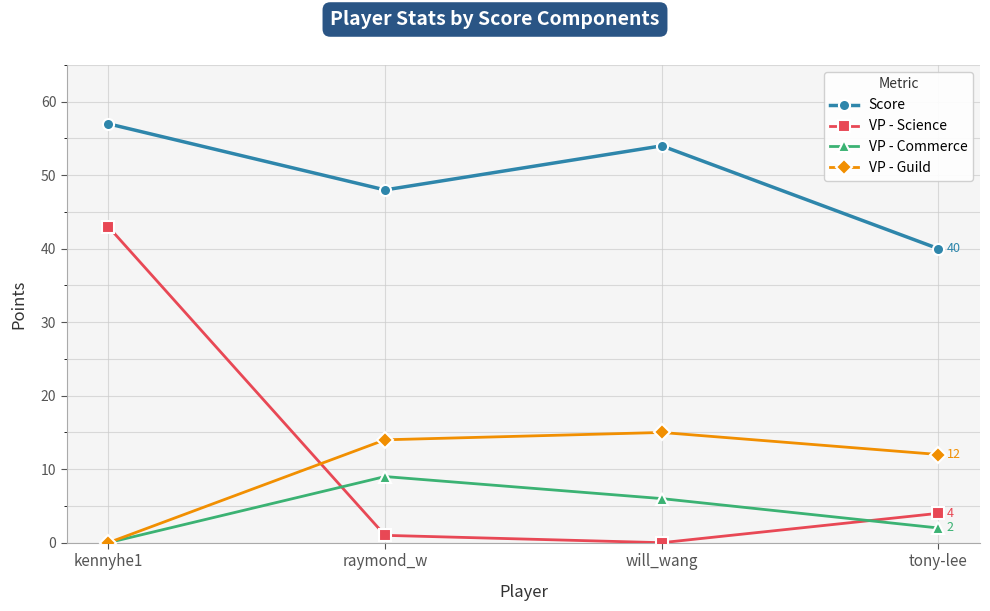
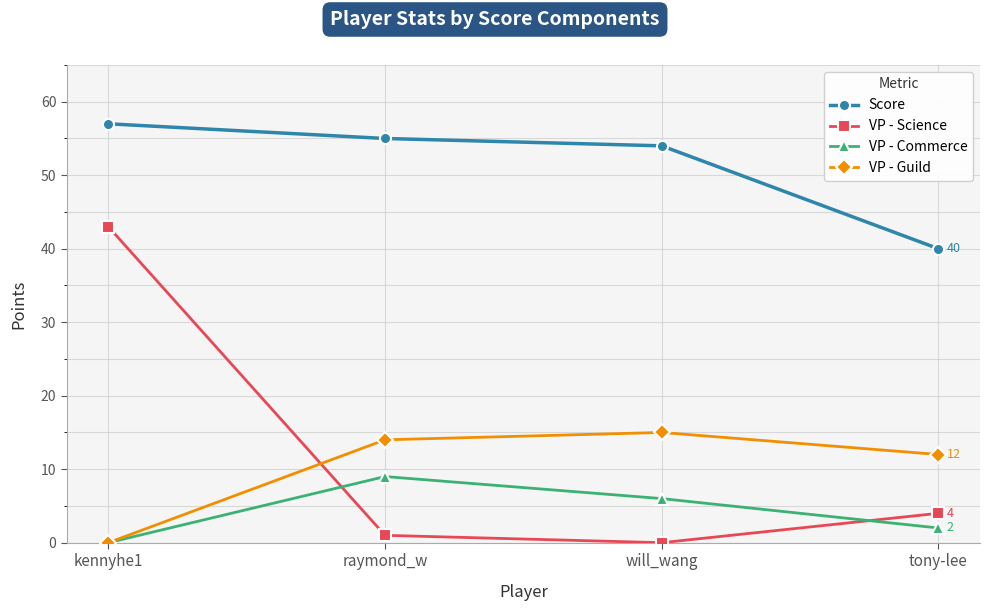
Score, raymond_w: 48 -> 55
